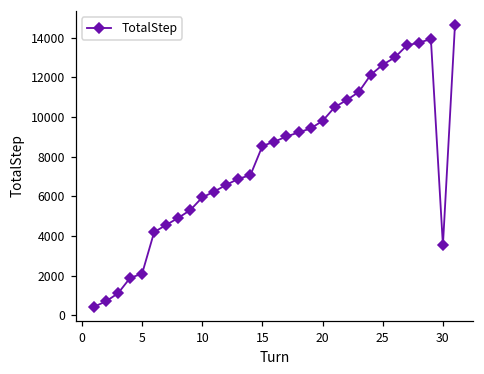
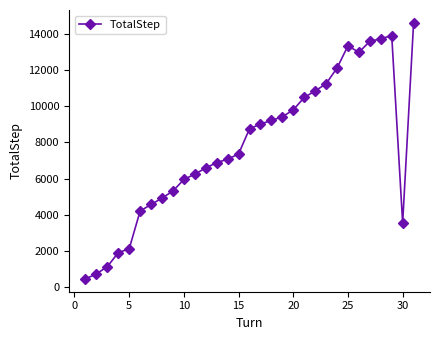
15: 8500 -> 7400
25: 12600 -> 13400
